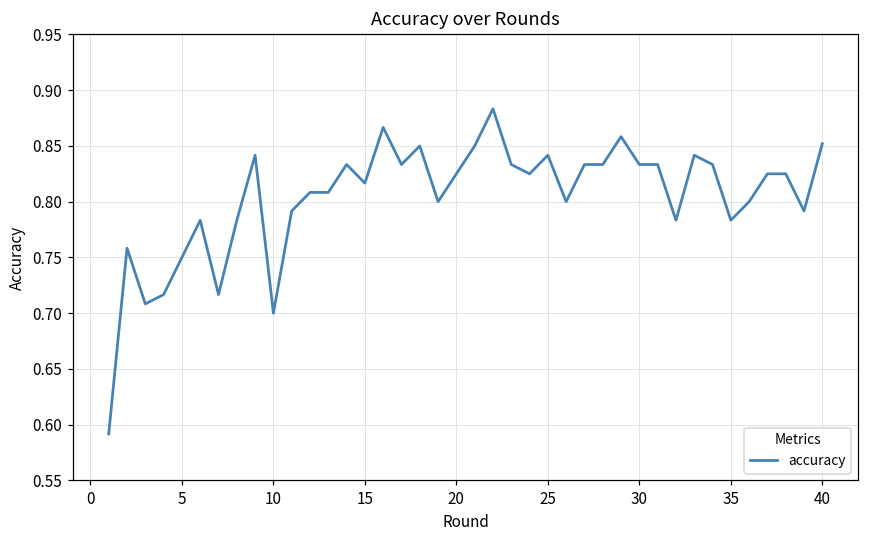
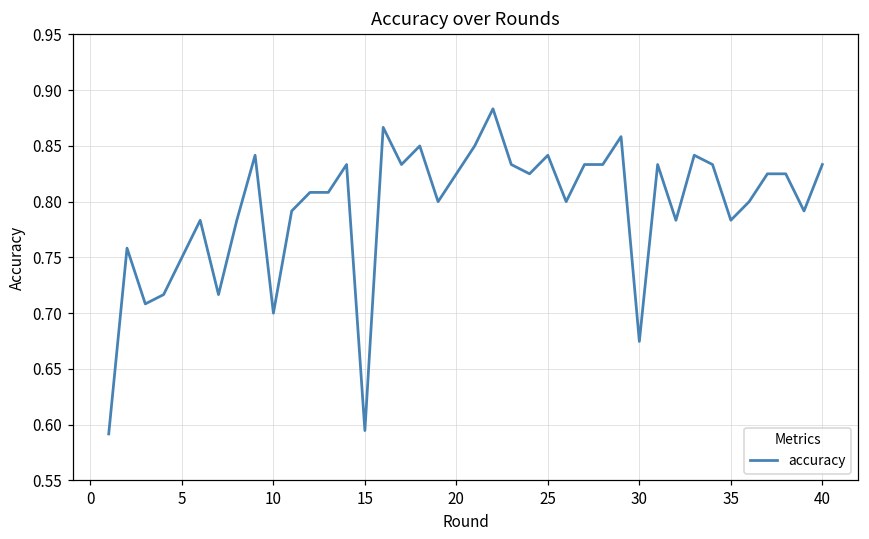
15: 0.817 -> 0.595
30: 0.833 -> 0.675
40: 0.852 -> 0.833
